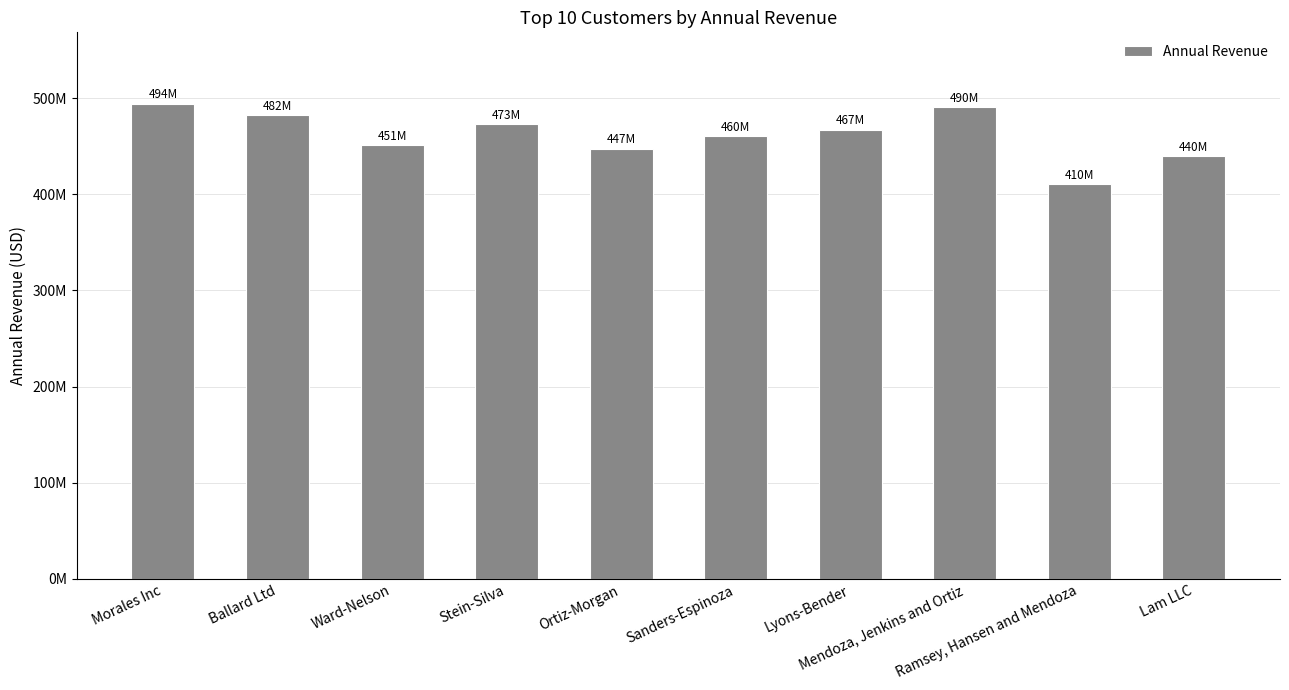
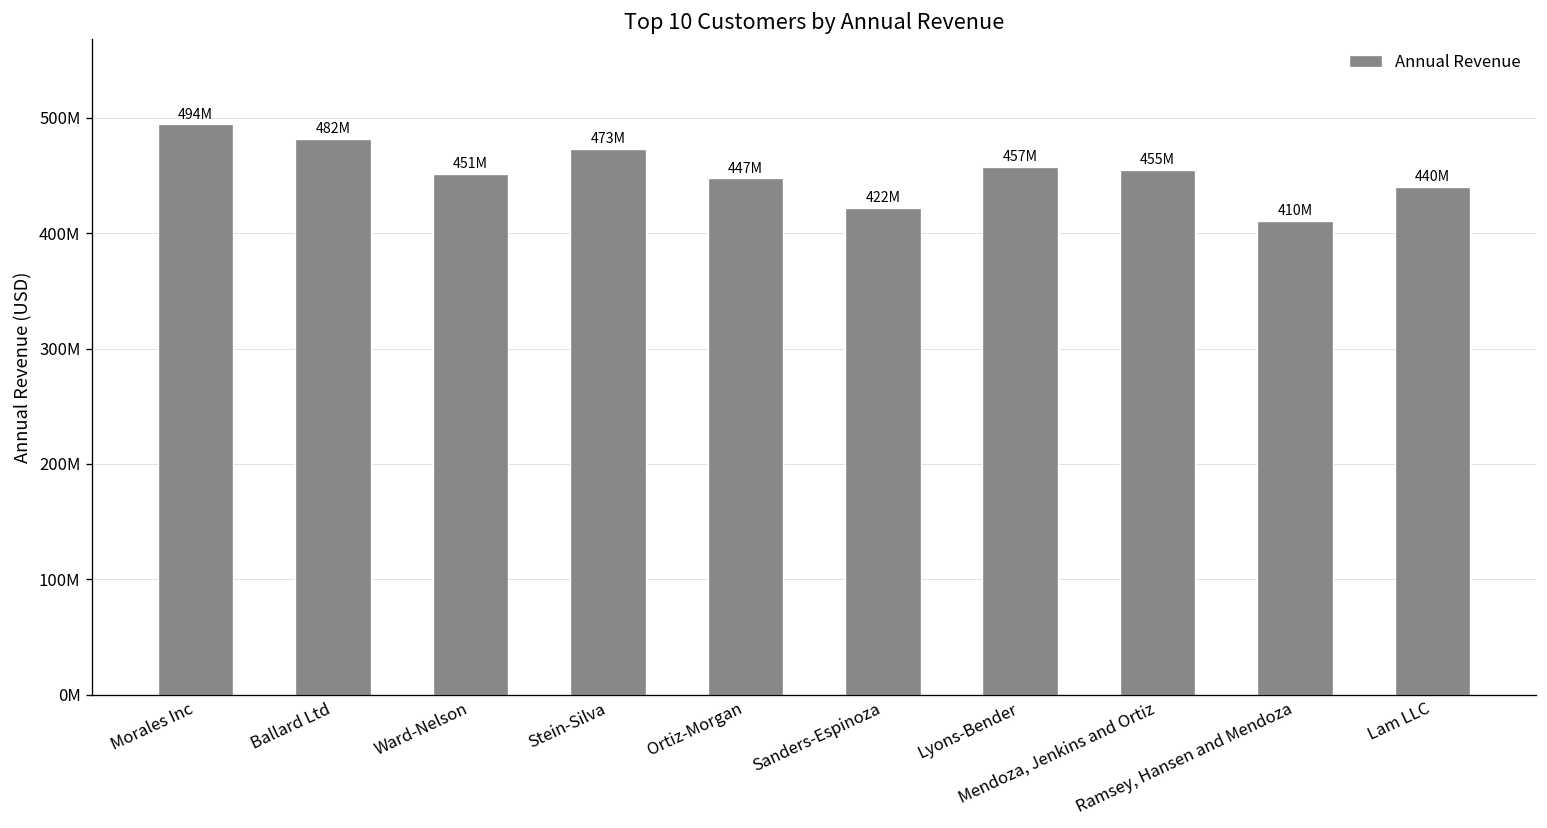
Sanders-Espinoza: 460M -> 422M
Lyons-Bender: 467M -> 457M
Mendoza, Jenkins and Ortiz: 490M -> 455M
